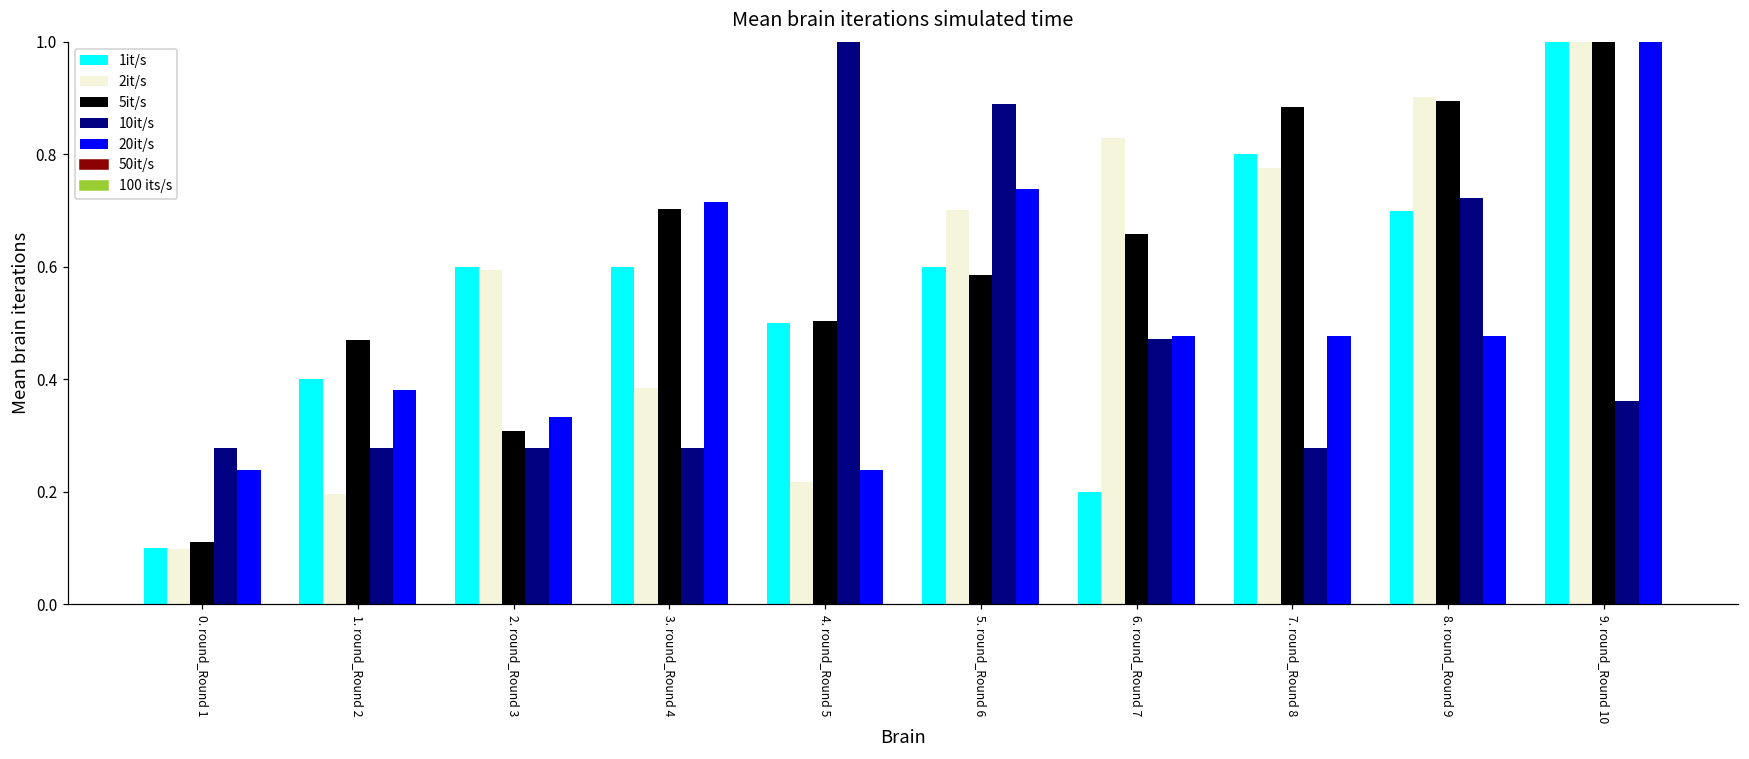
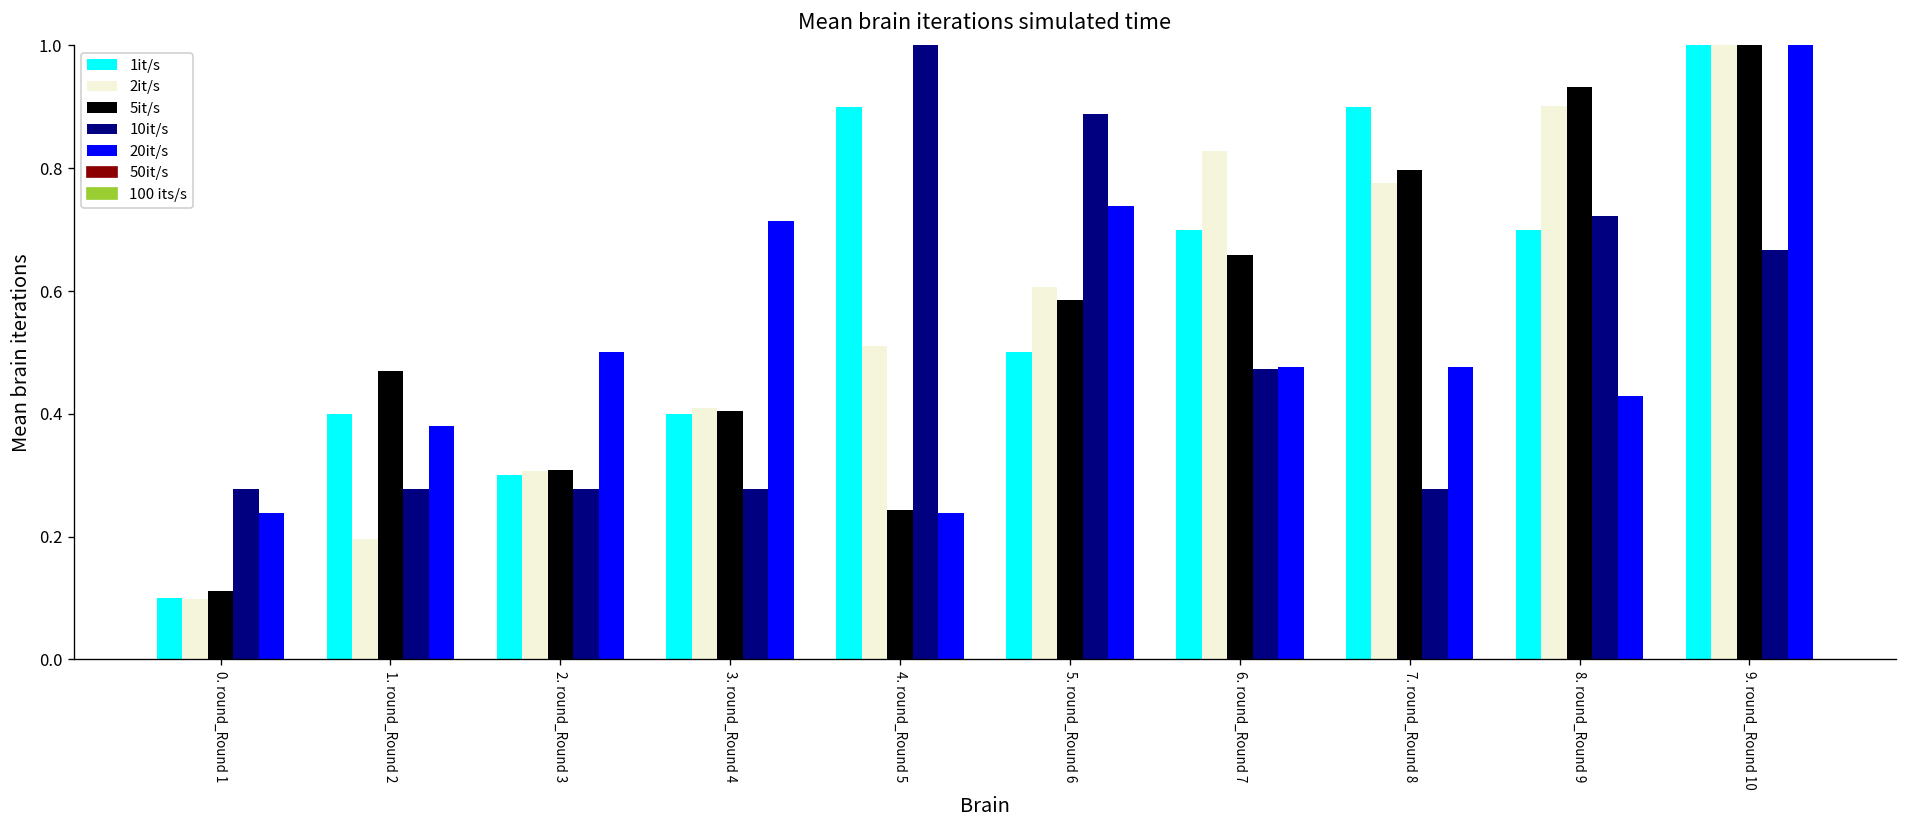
1it/s, 2. round_Round 3: 0.60 -> 0.30
2it/s, 2. round_Round 3: 0.59 -> 0.31
20it/s, 2. round_Round 3: 0.33 -> 0.50
1it/s, 3. round_Round 4: 0.60 -> 0.40
2it/s, 3. round_Round 4: 0.38 -> 0.41
5it/s, 3. round_Round 4: 0.70 -> 0.40
1it/s, 4. round_Round 5: 0.50 -> 0.90
2it/s, 4. round_Round 5: 0.22 -> 0.51
5it/s, 4. round_Round 5: 0.50 -> 0.24
1it/s, 5. round_Round 6: 0.60 -> 0.50
2it/s, 5. round_Round 6: 0.70 -> 0.61
1it/s, 6. round_Round 7: 0.20 -> 0.70
1it/s, 7. round_Round 8: 0.80 -> 0.90
5it/s, 7. round_Round 8: 0.88 -> 0.80
5it/s, 8. round_Round 9: 0.90 -> 0.93
20it/s, 8. round_Round 9: 0.48 -> 0.43
10it/s, 9. round_Round 10: 0.36 -> 0.67
